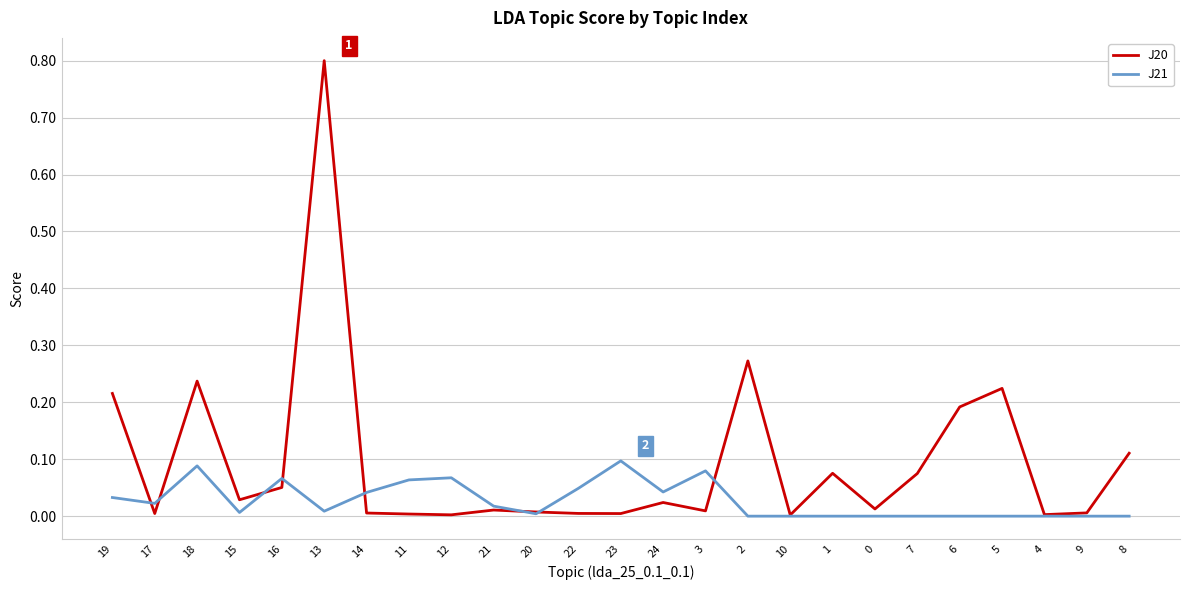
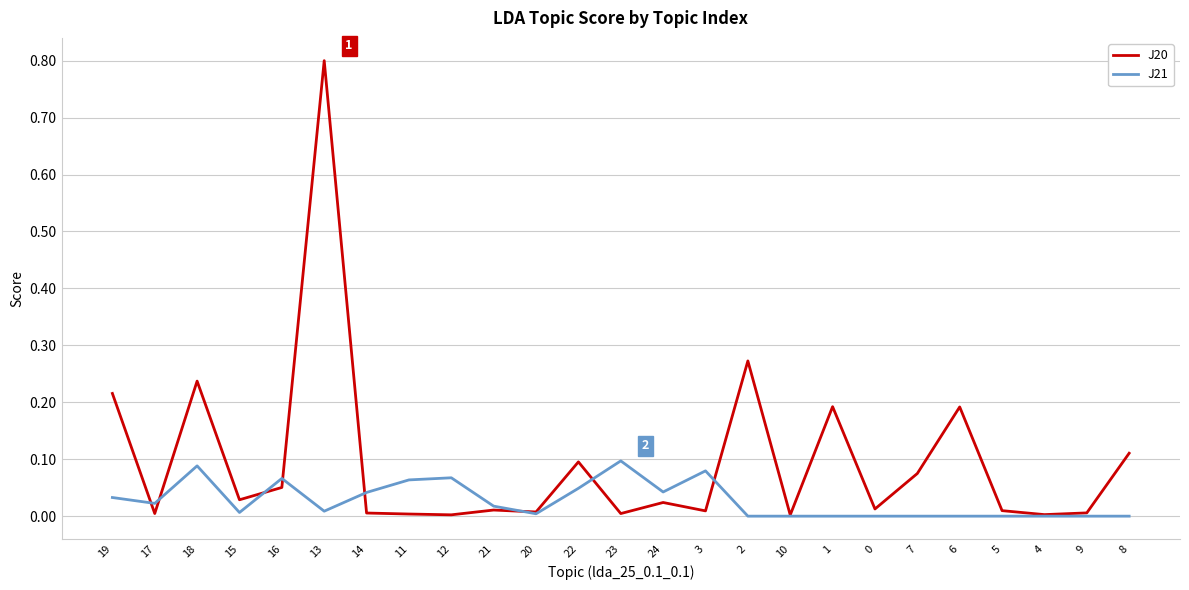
J20, 22: 0.00 -> 0.10
J20, 1: 0.08 -> 0.19
J20, 5: 0.22 -> 0.01
